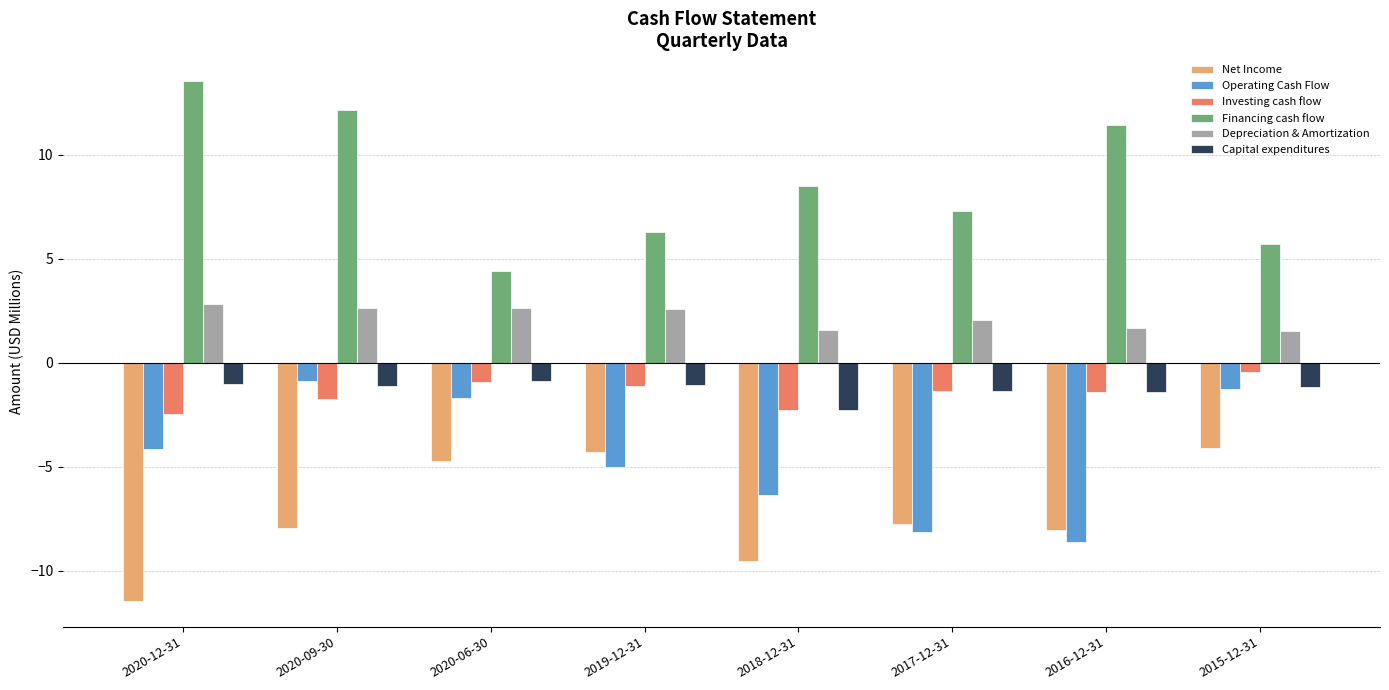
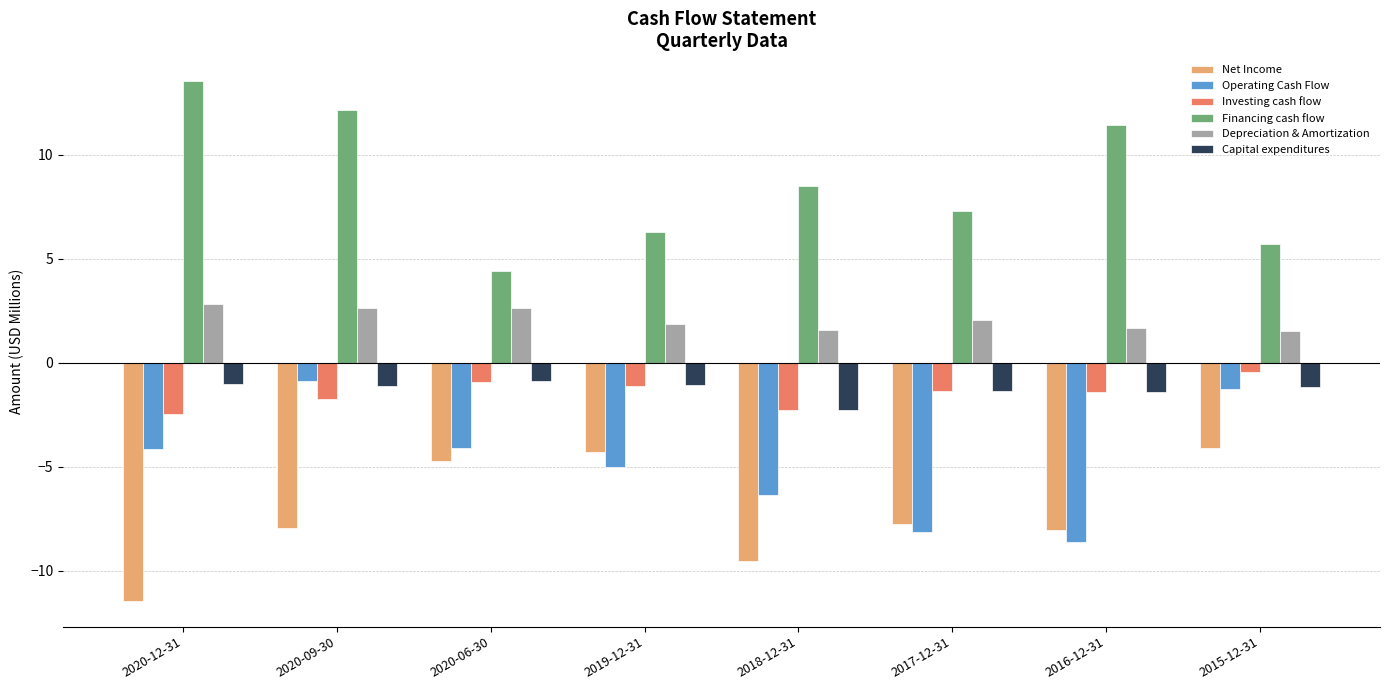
Operating Cash Flow, 2020-06-30: -1.7 -> -4.1
Depreciation & Amortization, 2019-12-31: 2.6 -> 1.9
